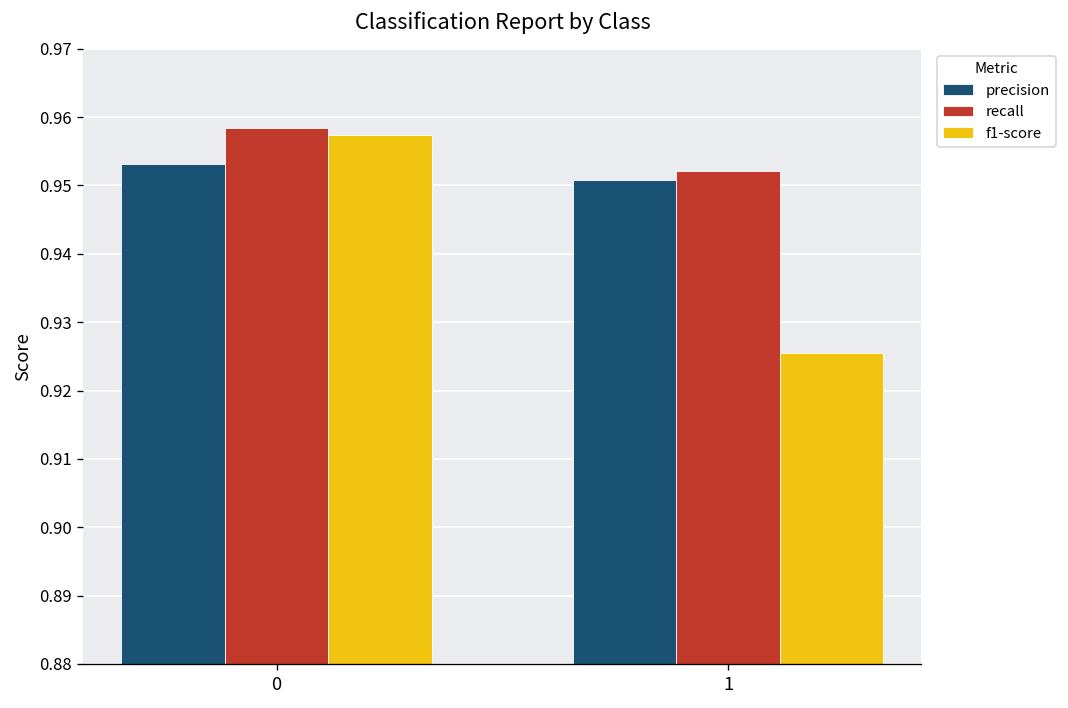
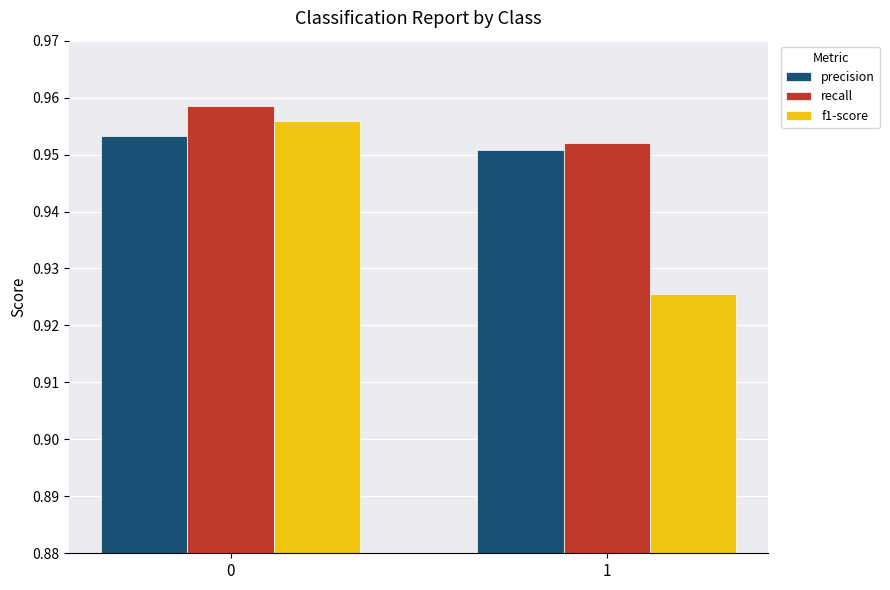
f1-score, 0: 0.957 -> 0.956
